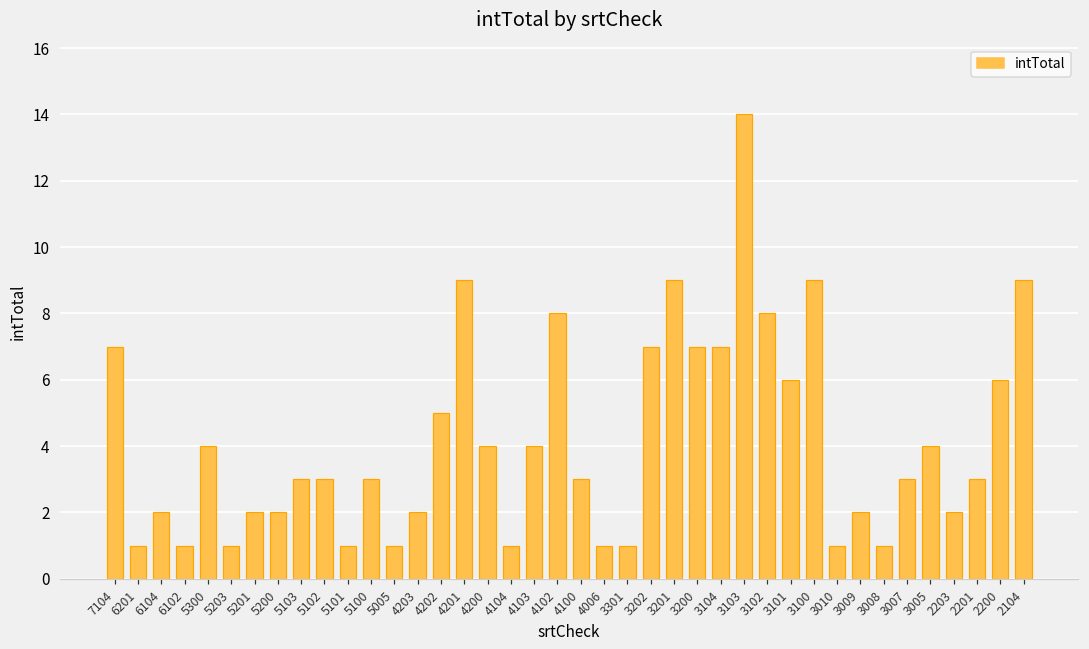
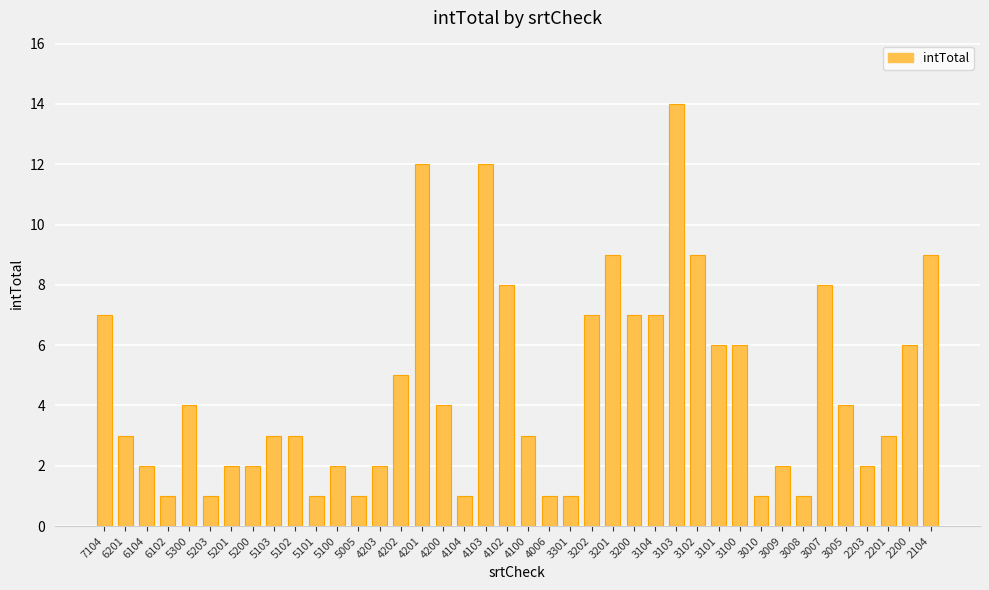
6201: 1 -> 3
5100: 3 -> 2
4201: 9 -> 12
4103: 4 -> 12
3102: 8 -> 9
3100: 9 -> 6
3007: 3 -> 8
